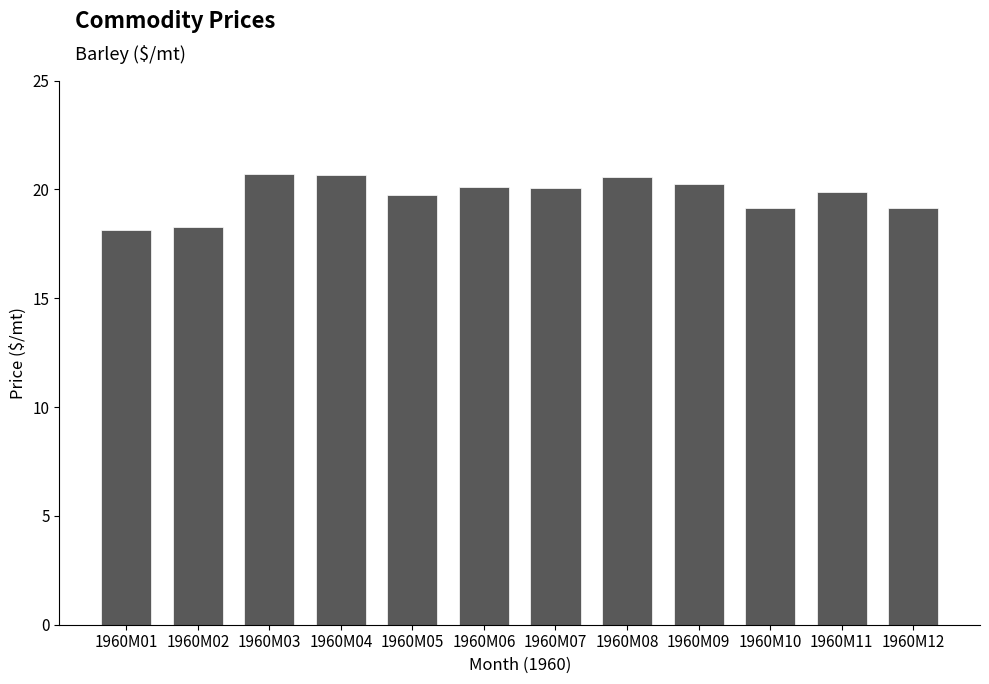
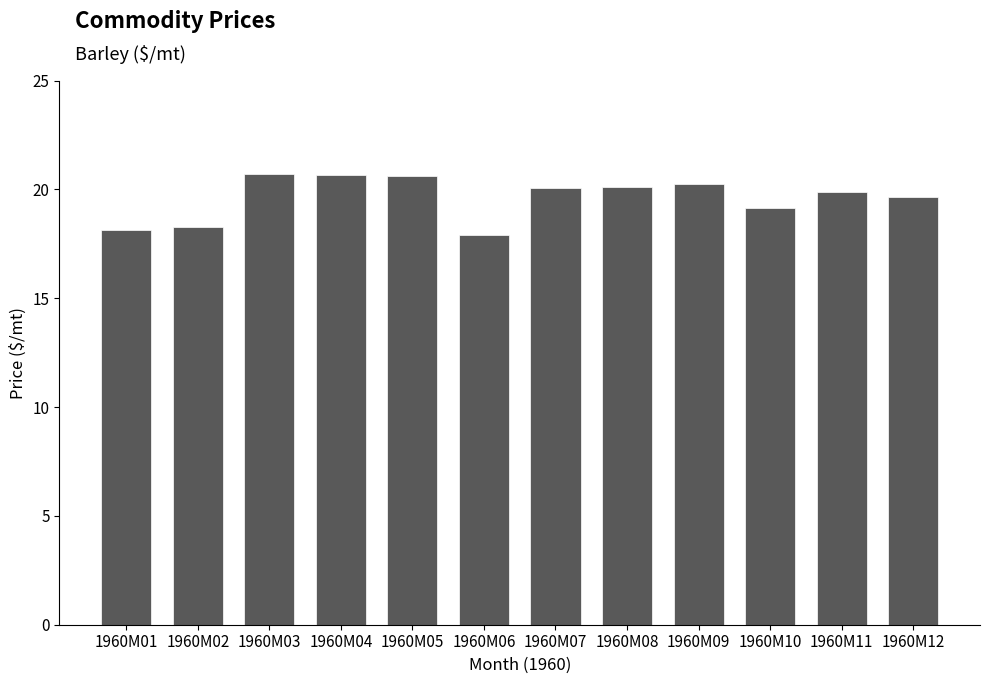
1960M05: 19.7 -> 20.6
1960M06: 20.1 -> 17.9
1960M08: 20.6 -> 20.1
1960M12: 19.2 -> 19.6
